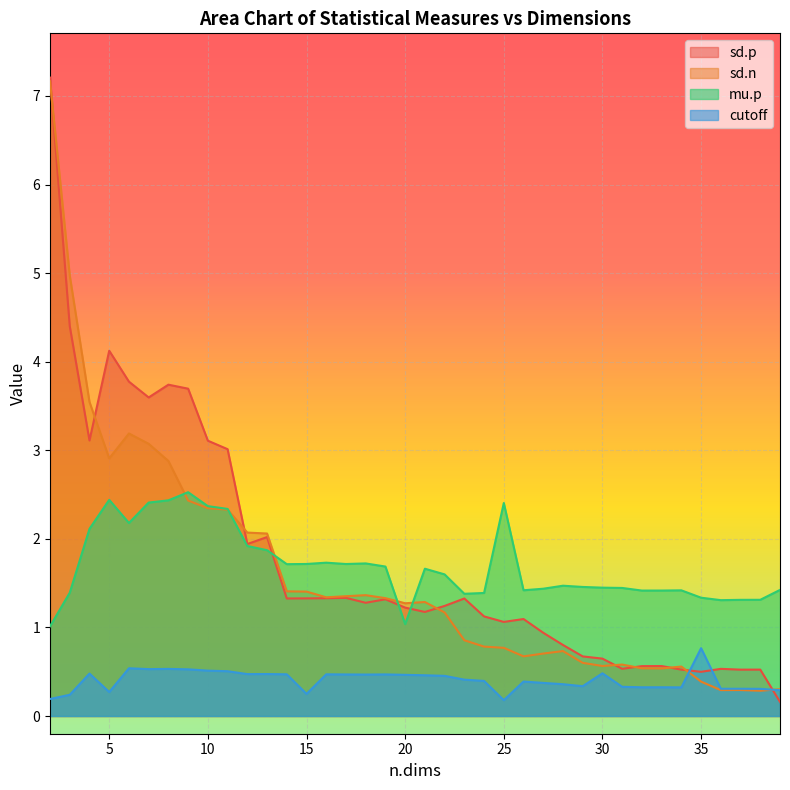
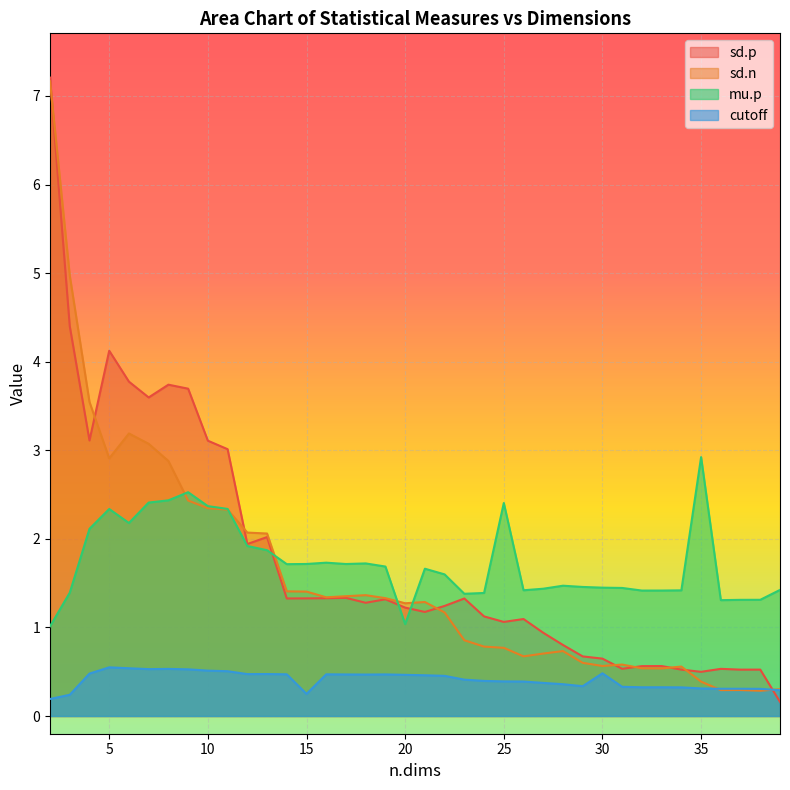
mu.p, 5: 2.4 -> 2.3
cutoff, 5: 0.3 -> 0.5
cutoff, 25: 0.2 -> 0.4
mu.p, 35: 1.3 -> 2.9
cutoff, 35: 0.8 -> 0.3
